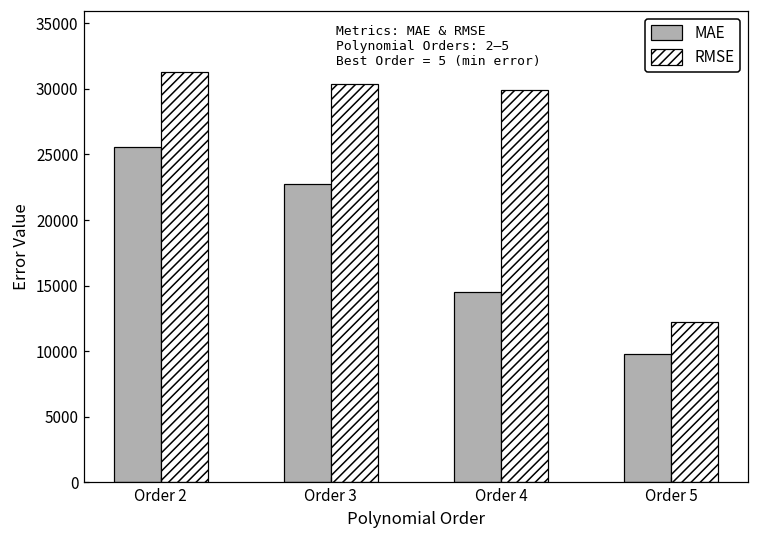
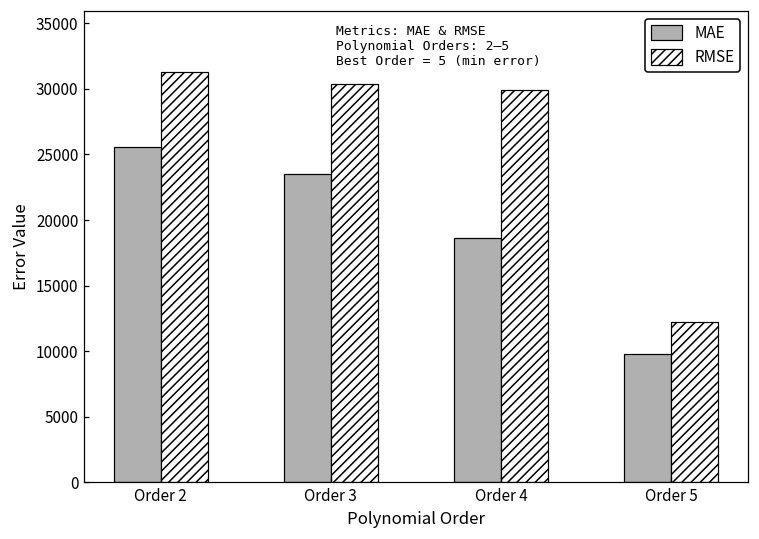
MAE, Order 3: 22800 -> 23500
MAE, Order 4: 14500 -> 18600
